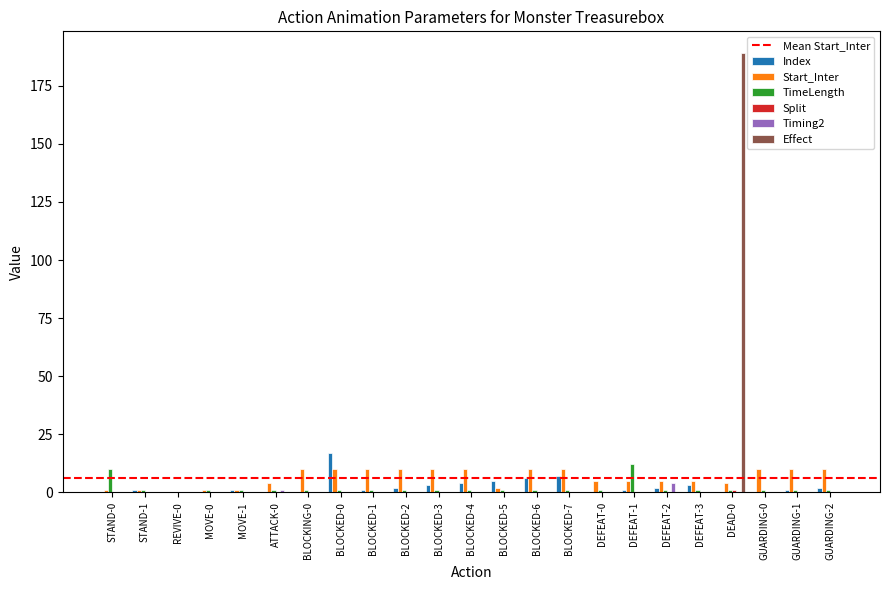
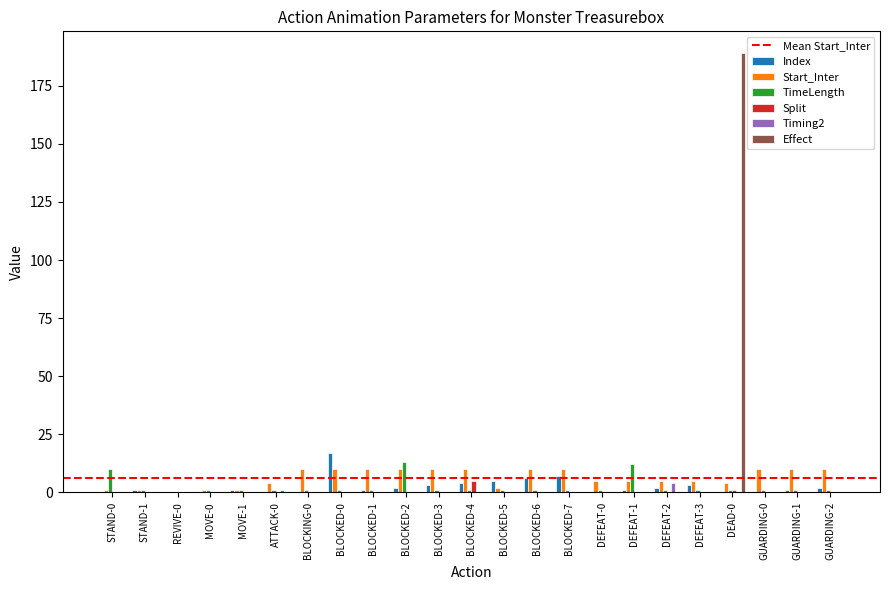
TimeLength, BLOCKED-2: 1 -> 13
Split, BLOCKED-4: 0 -> 5
